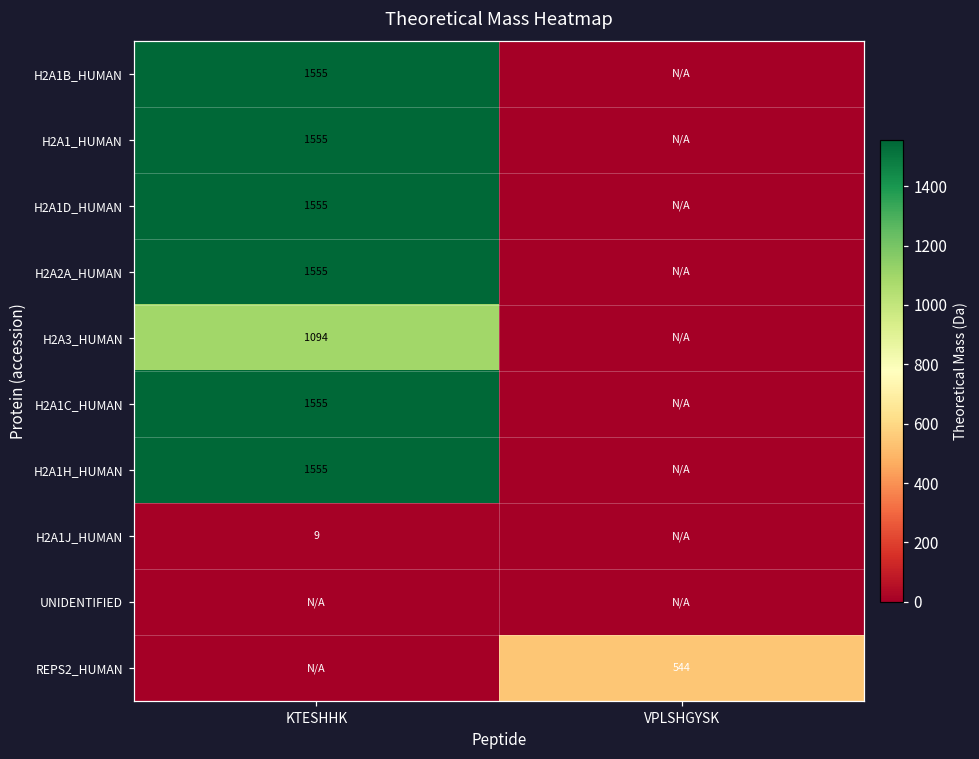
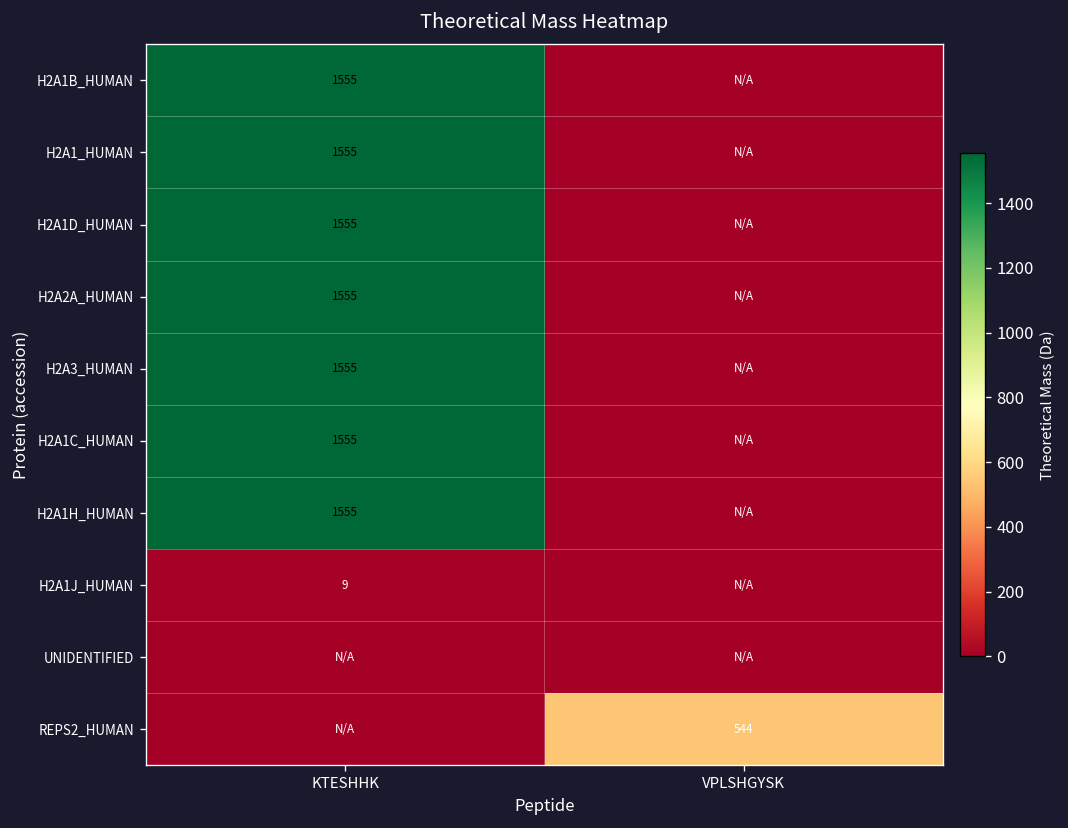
H2A3_HUMAN, KTESHHK: 1094 -> 1555
